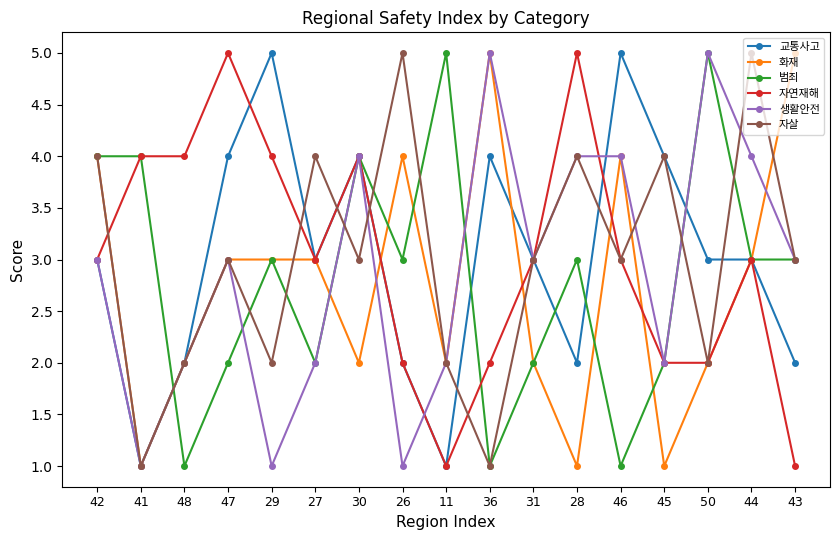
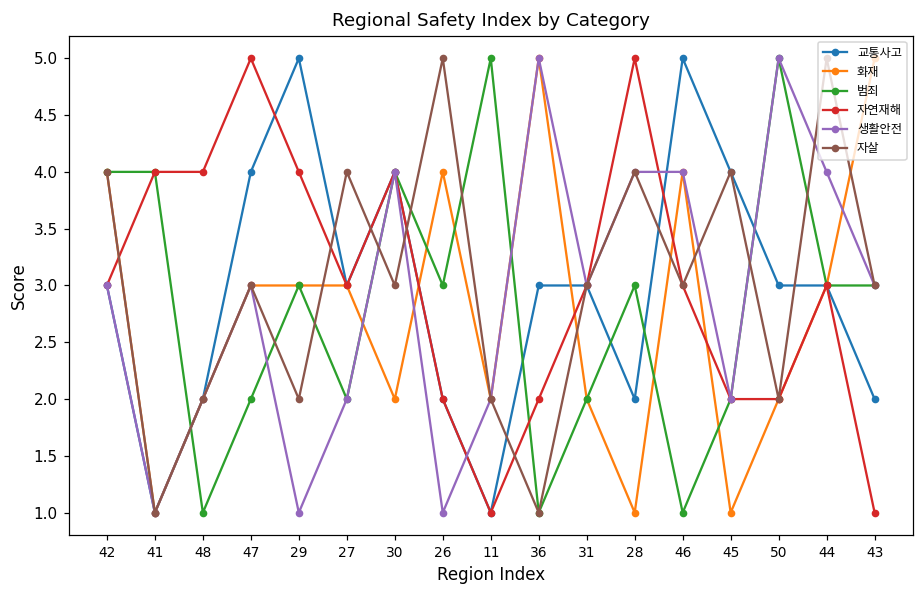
교통사고, 36: 4 -> 3
